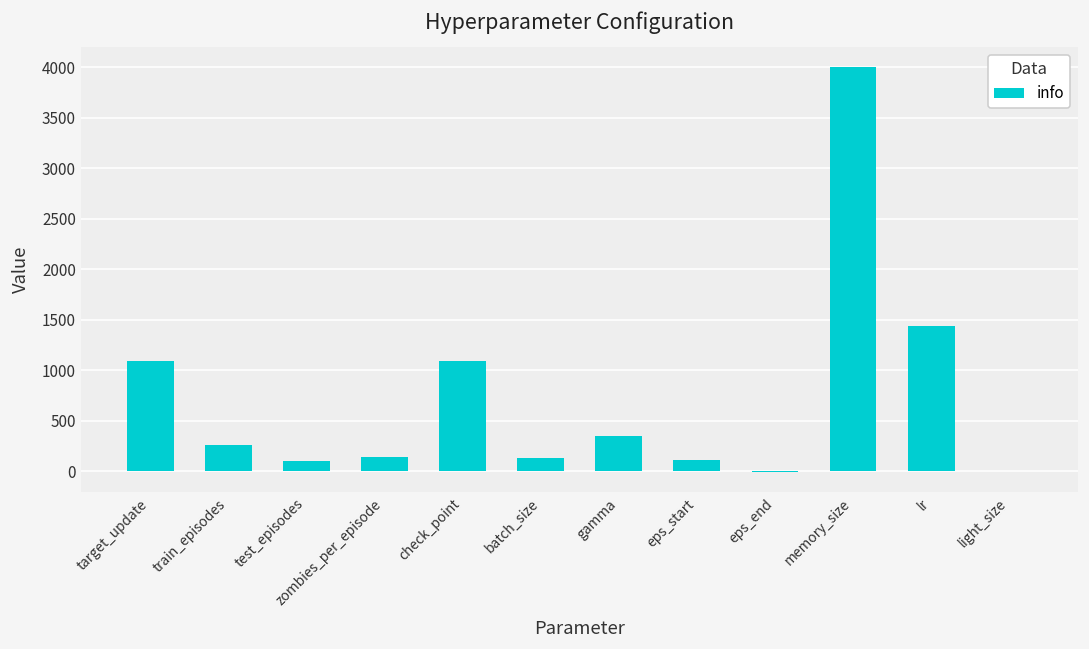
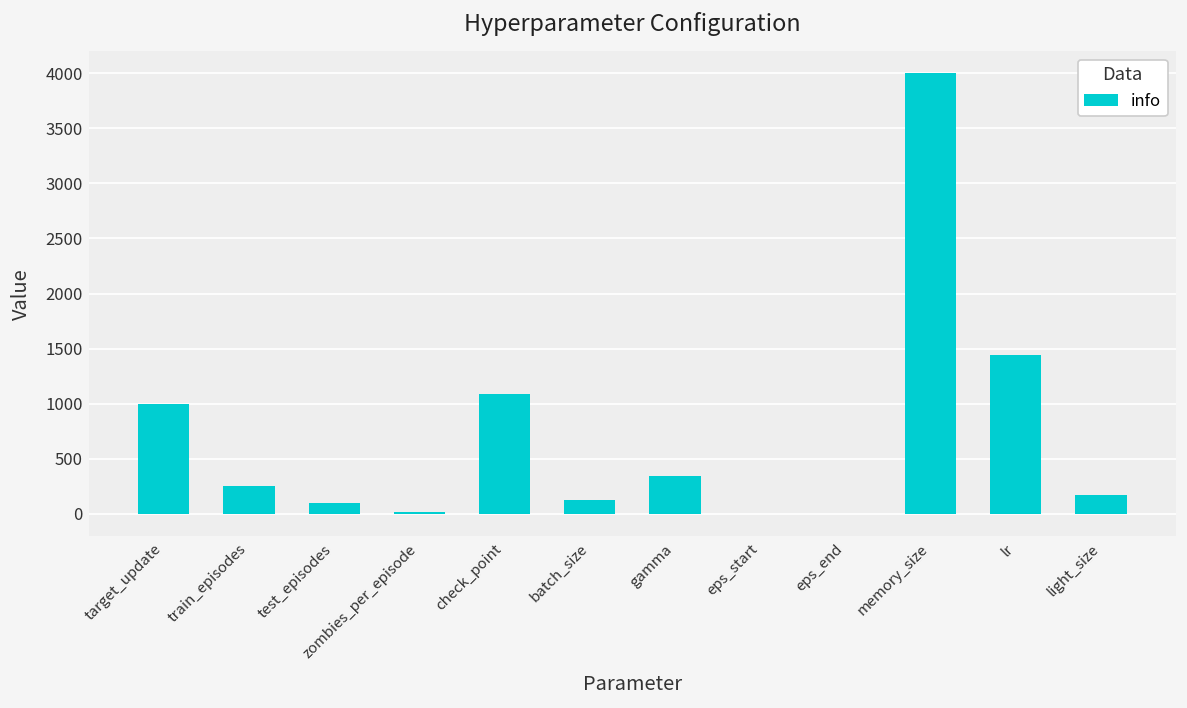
target_update: 1100 -> 1000
zombies_per_episode: 100 -> 0
eps_start: 100 -> 0
light_size: 0 -> 200
